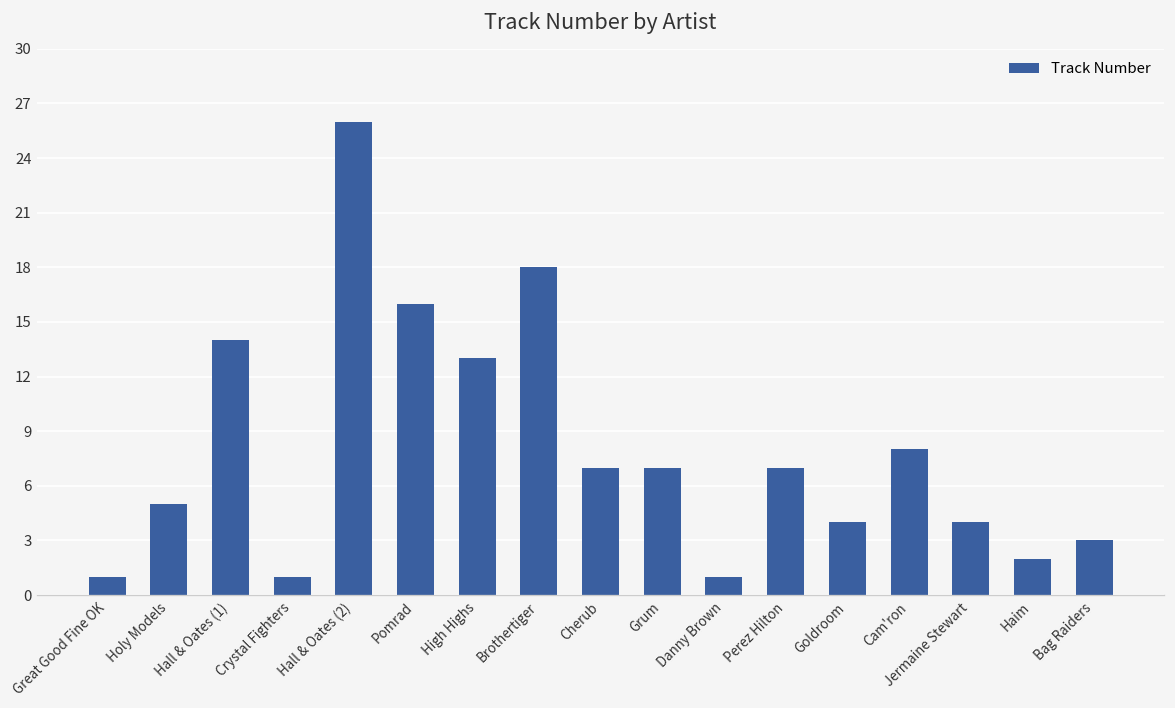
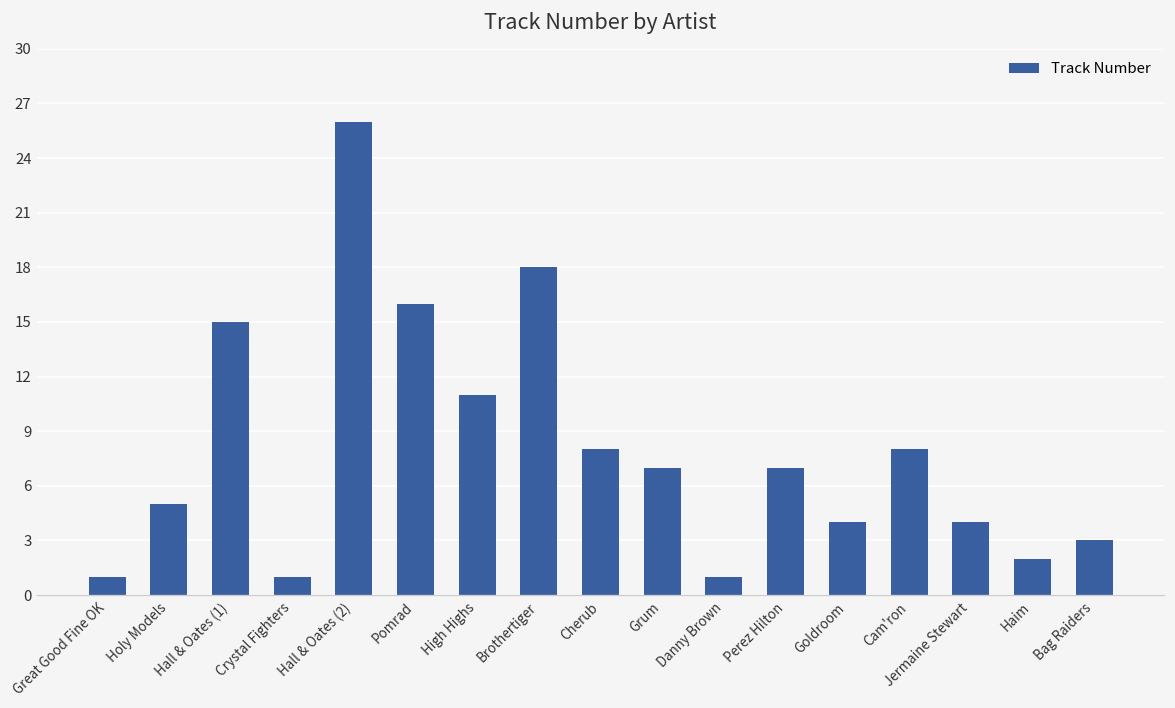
Hall & Oates (1): 14 -> 15
High Highs: 13 -> 11
Cherub: 7 -> 8
